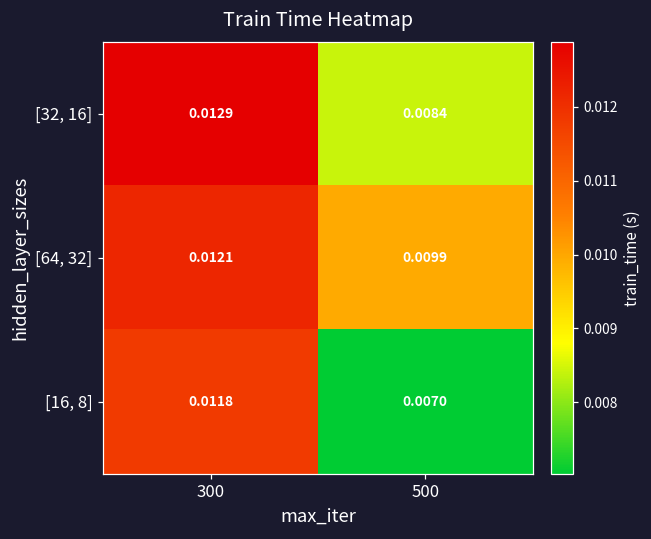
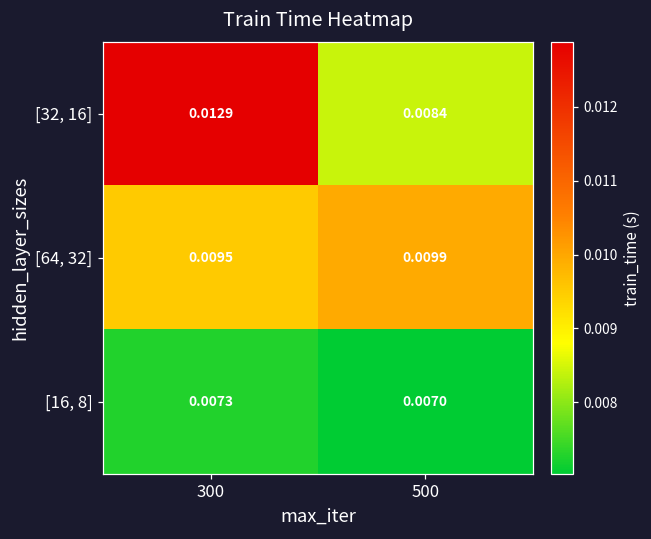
[64, 32], 300: 0.0121 -> 0.0095
[16, 8], 300: 0.0118 -> 0.0073
